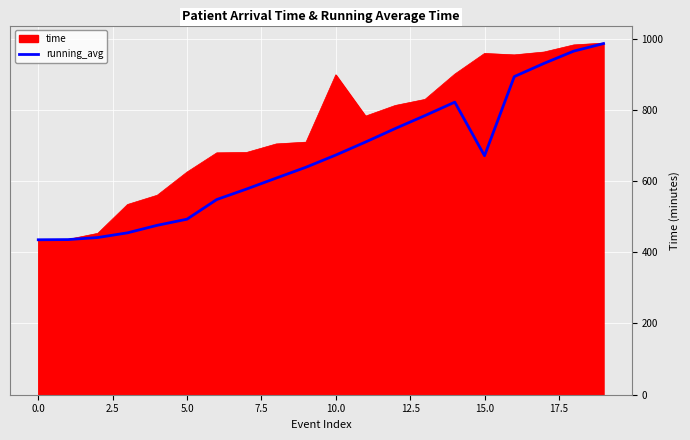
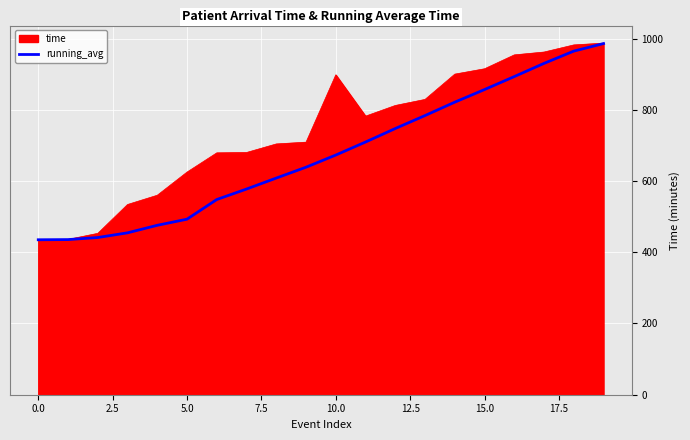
time, 15.0: 960 -> 920
running_avg, 15.0: 670 -> 860
